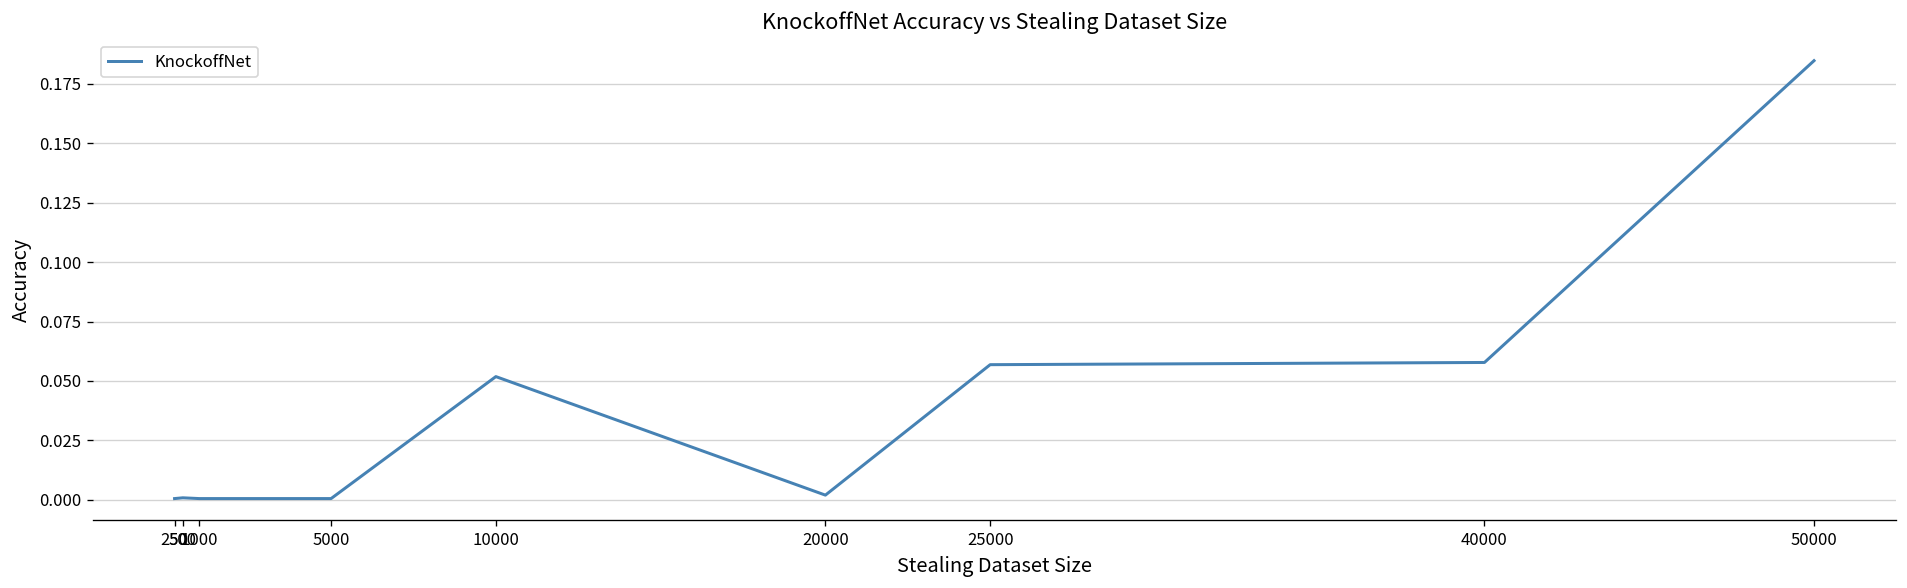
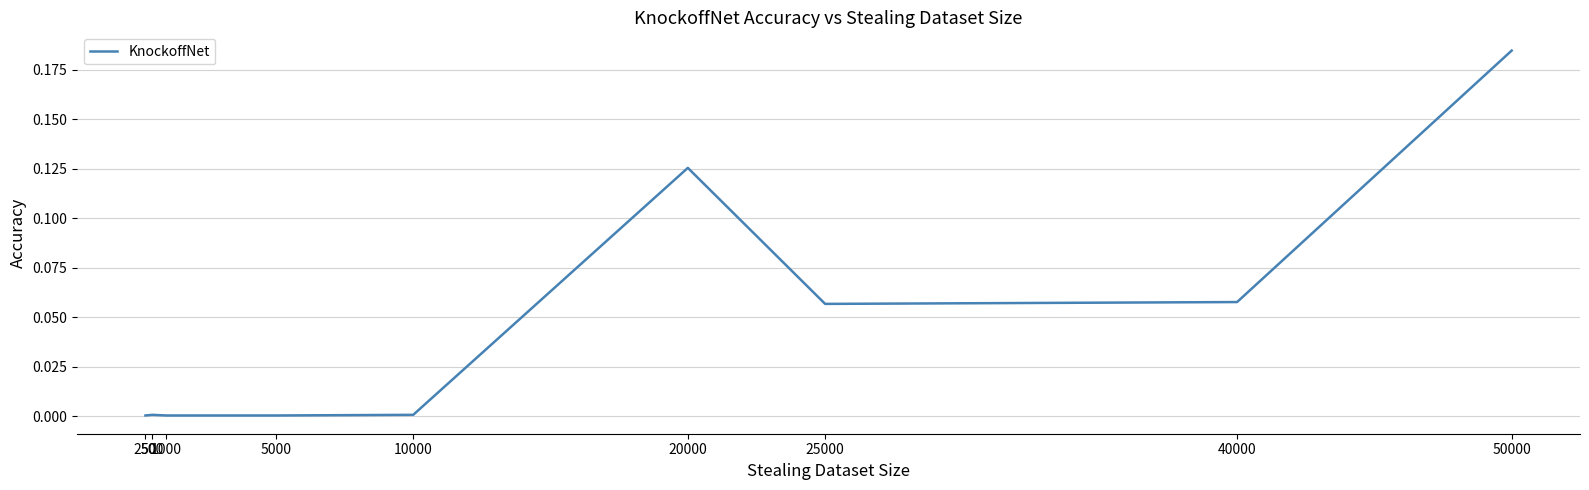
10000: 0.052 -> 0.001
20000: 0.002 -> 0.126
